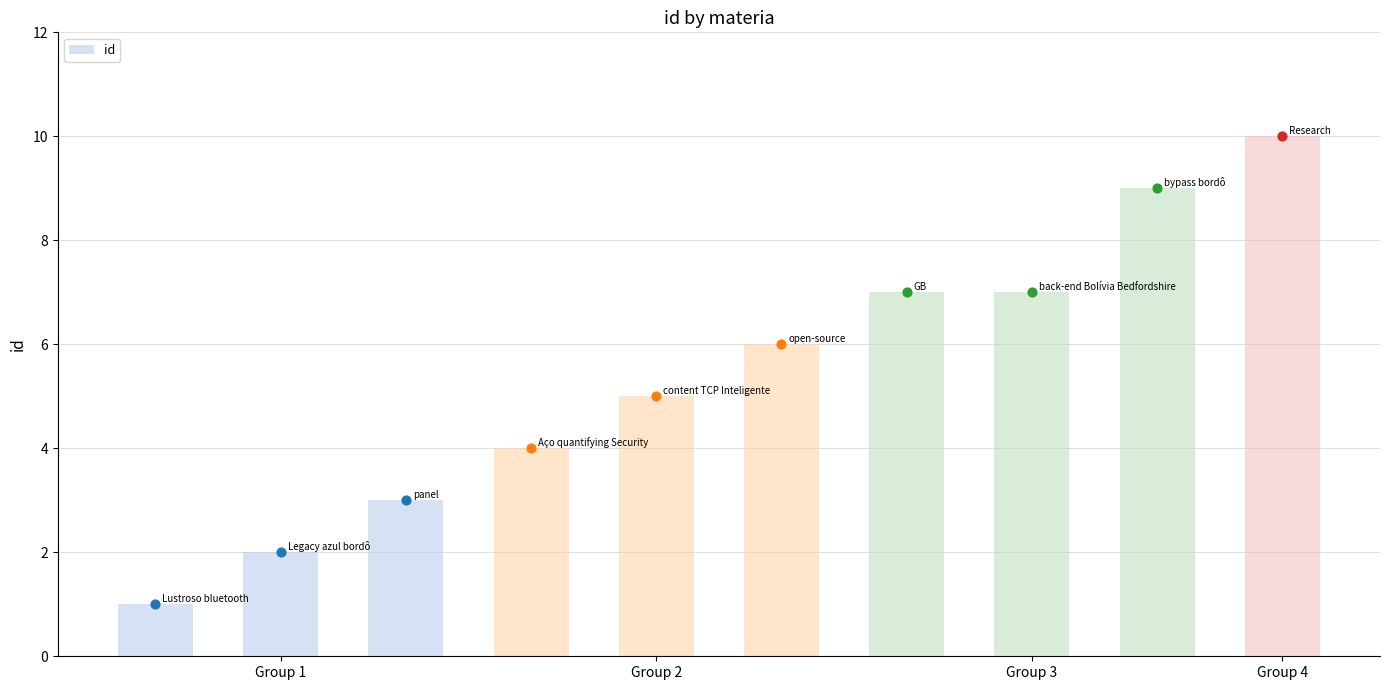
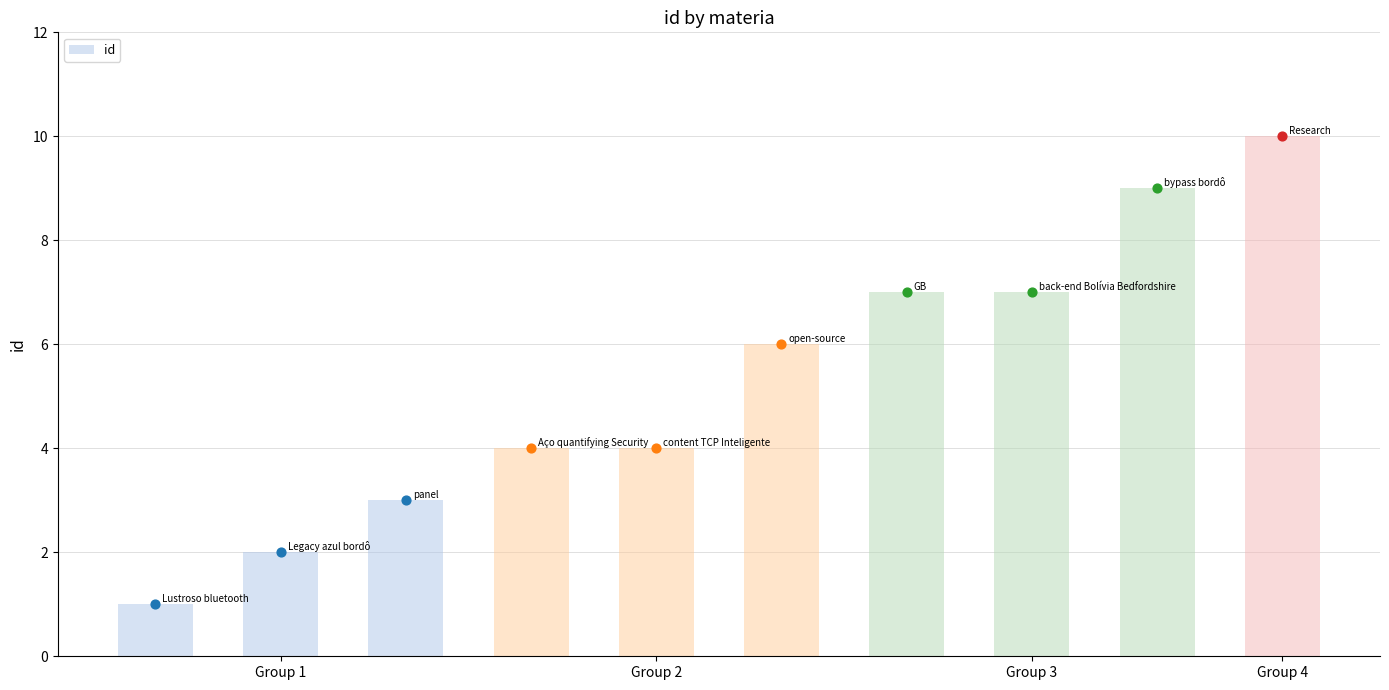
id, Group 2: 5 -> 4
